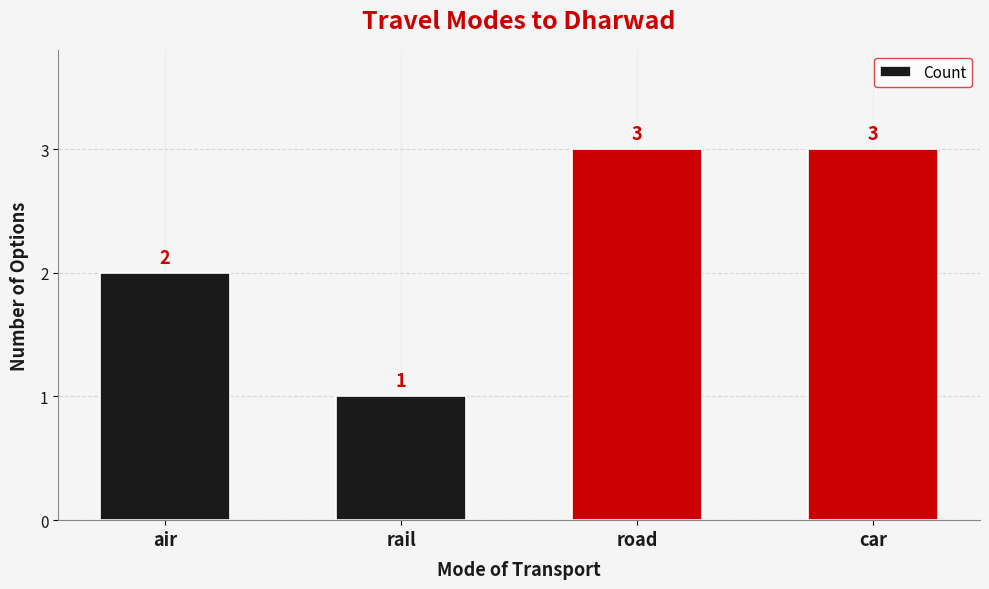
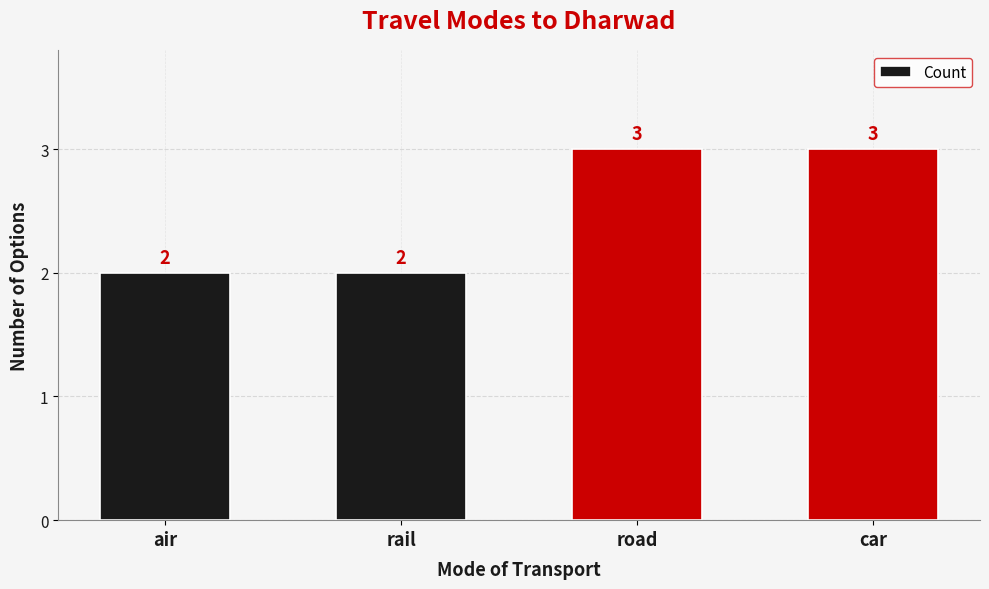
rail: 1 -> 2
